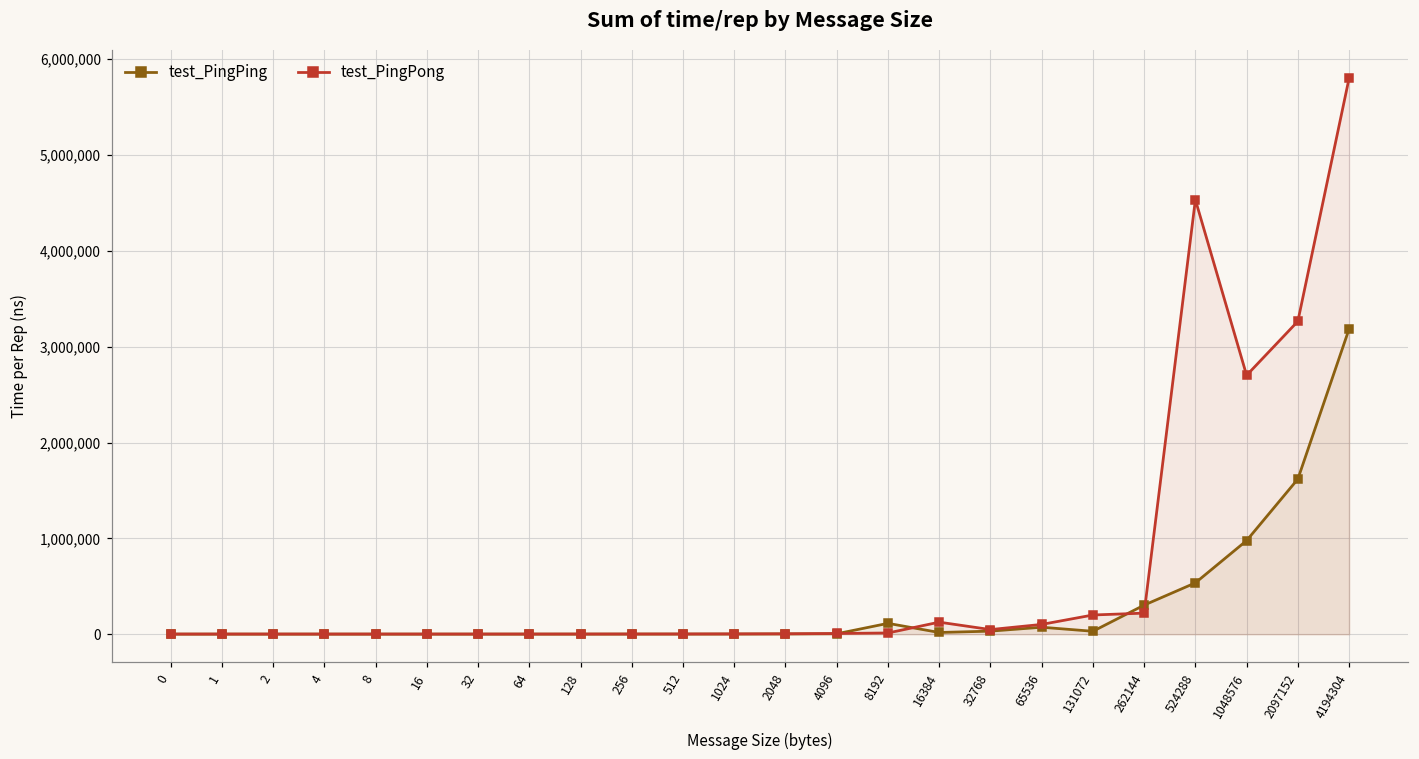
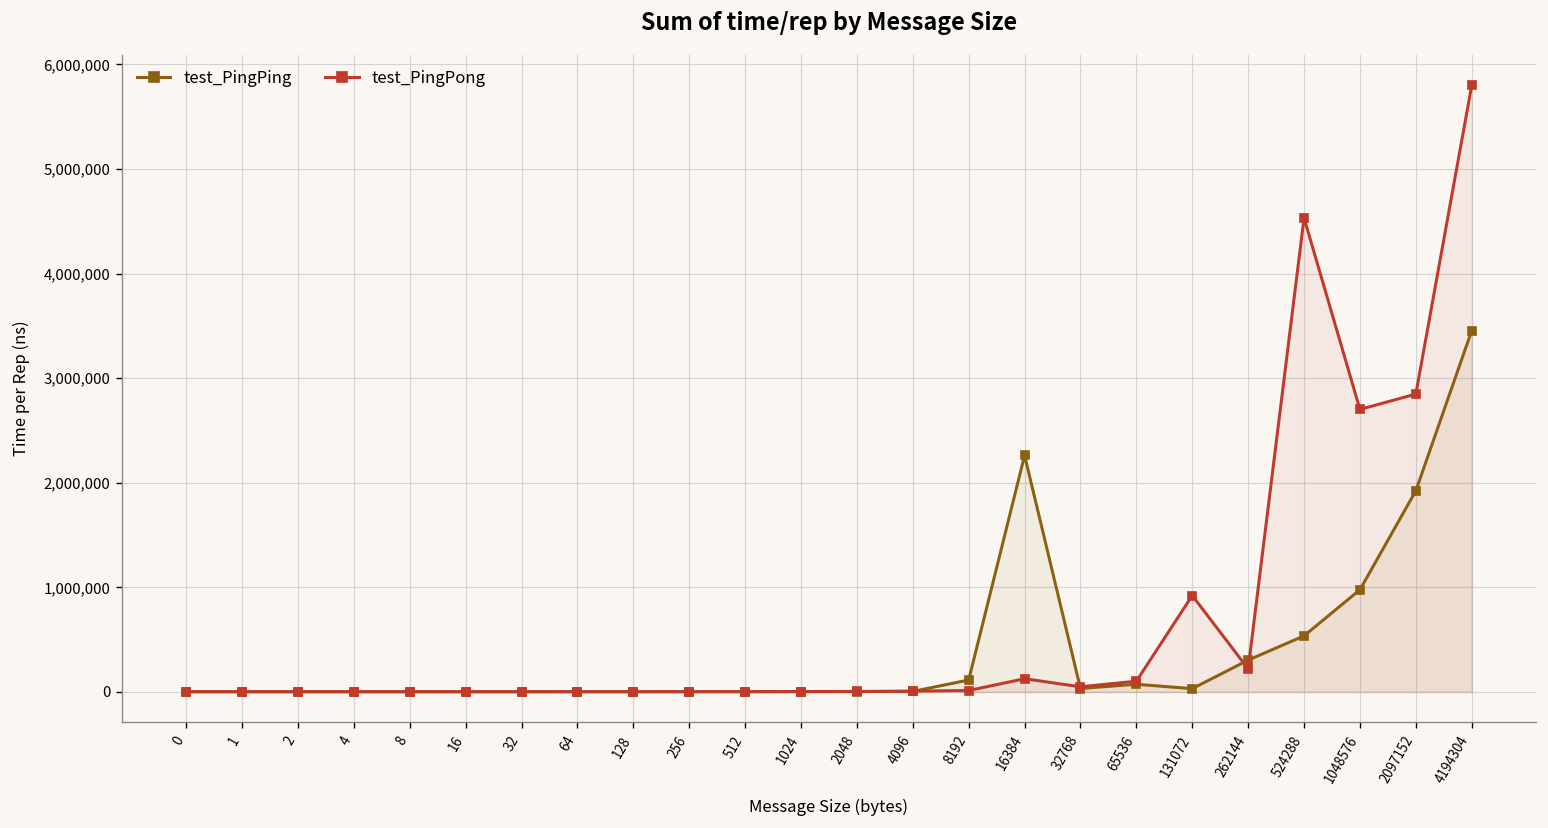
test_PingPing, 16384: 0 -> 2,300,000
test_PingPong, 131072: 200,000 -> 900,000
test_PingPing, 2097152: 1,600,000 -> 1,900,000
test_PingPong, 2097152: 3,300,000 -> 2,800,000
test_PingPing, 4194304: 3,200,000 -> 3,500,000
